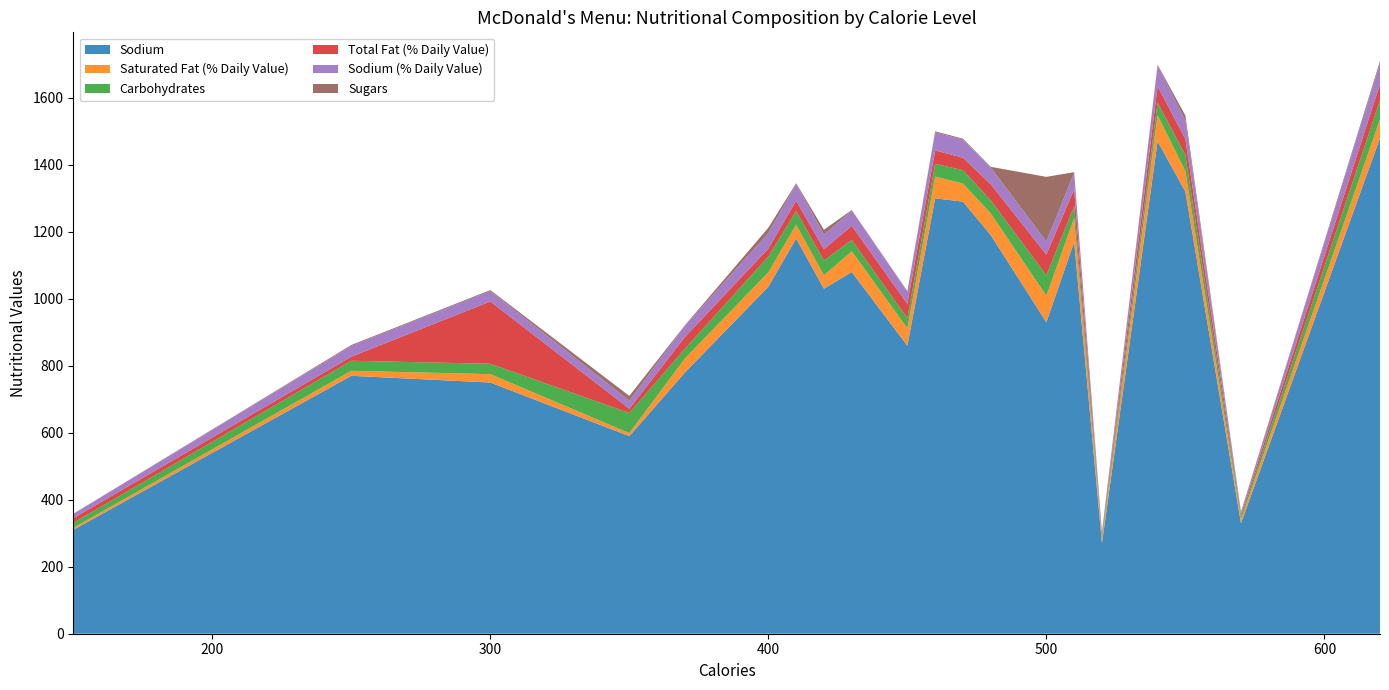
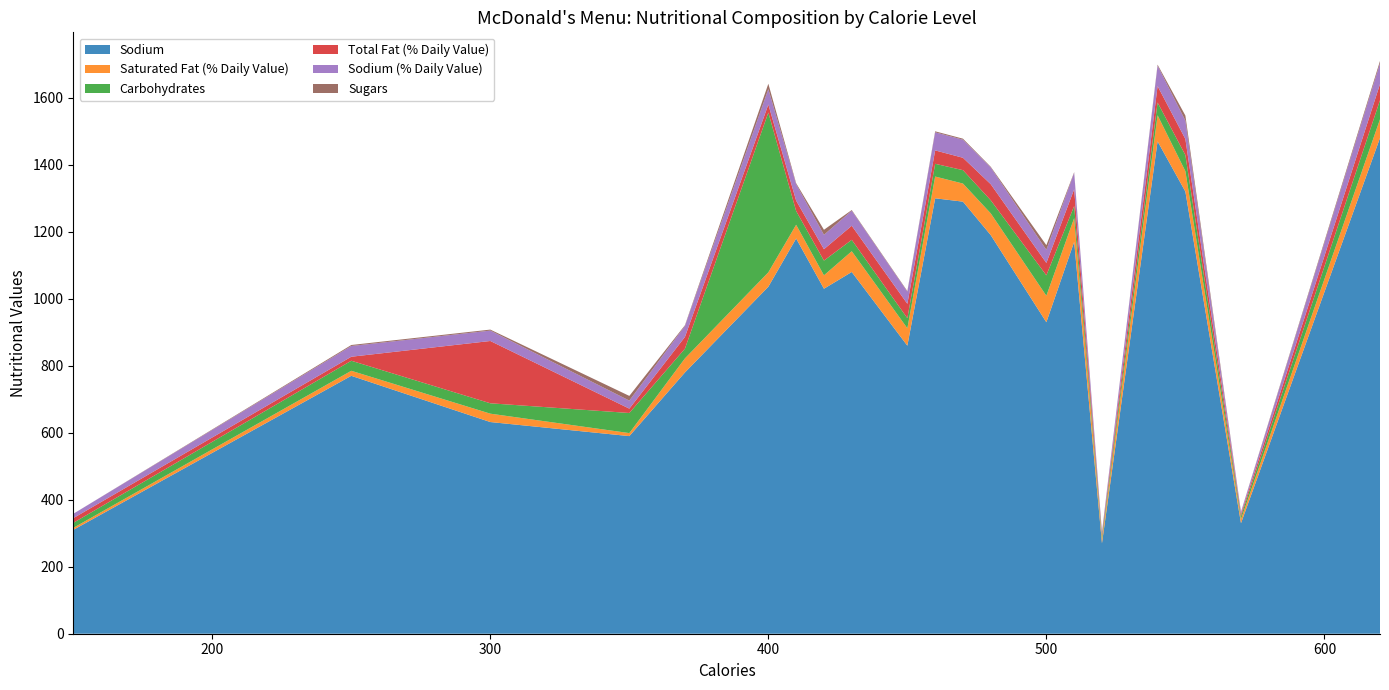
Sodium, 300: 750 -> 630
Carbohydrates, 400: 50 -> 480
Total Fat (% Daily Value), 500: 60 -> 40
Sugars, 500: 190 -> 10
